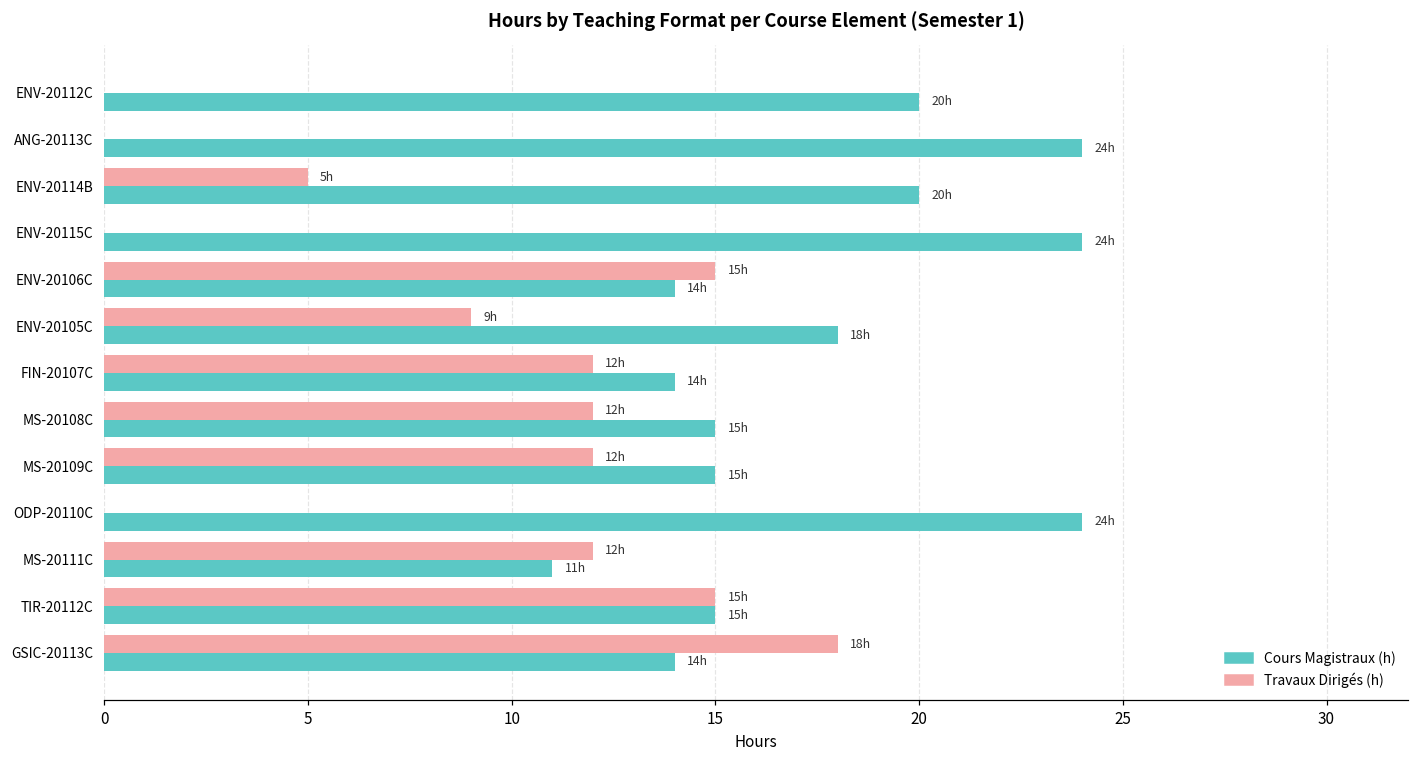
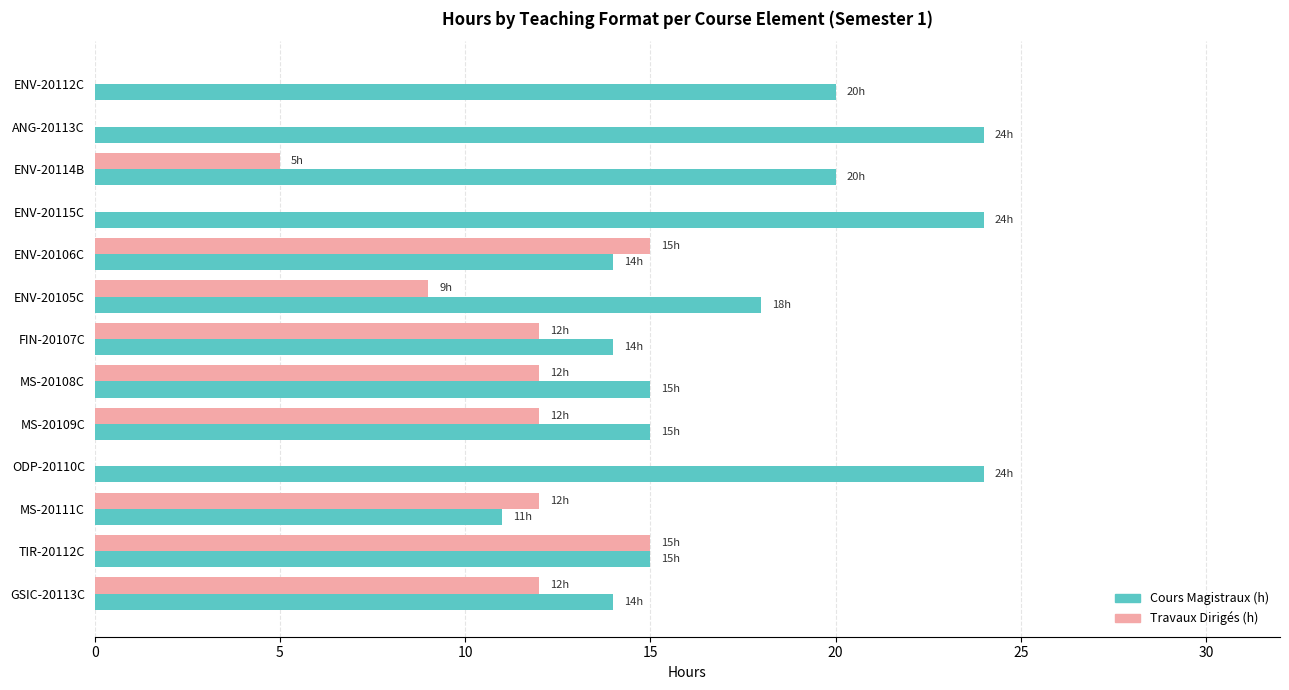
Travaux Dirigés (h), GSIC-20113C: 18h -> 12h
